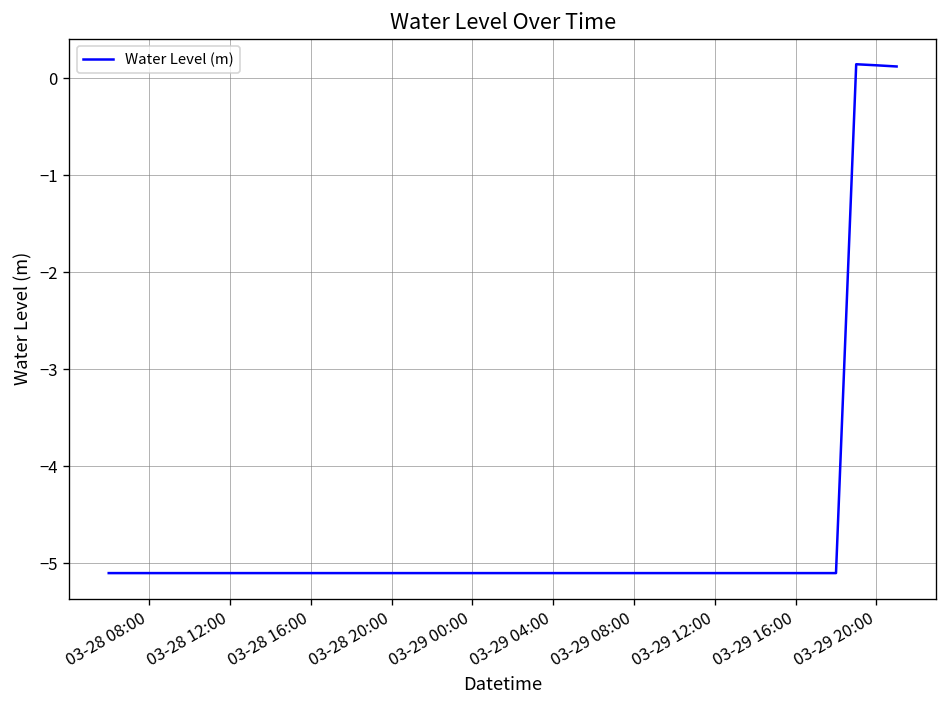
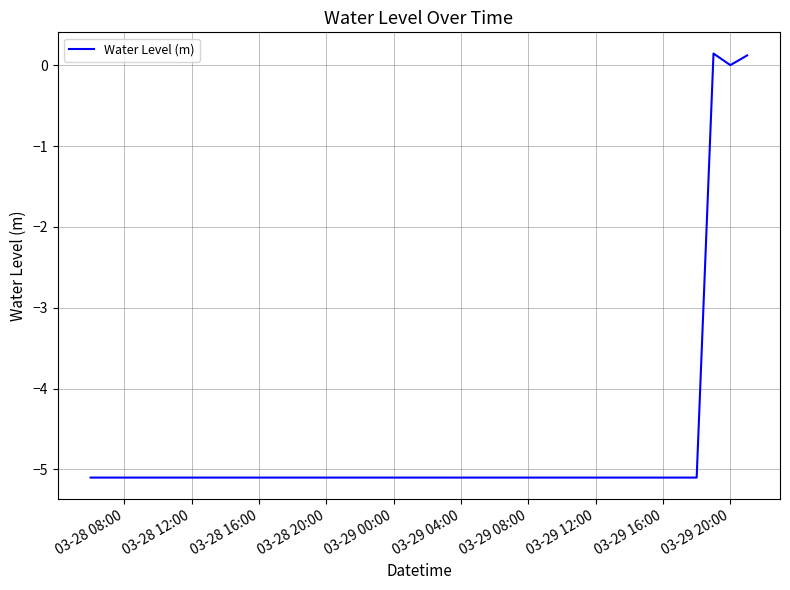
03-29 20:00: 0.1 -> 0.0
